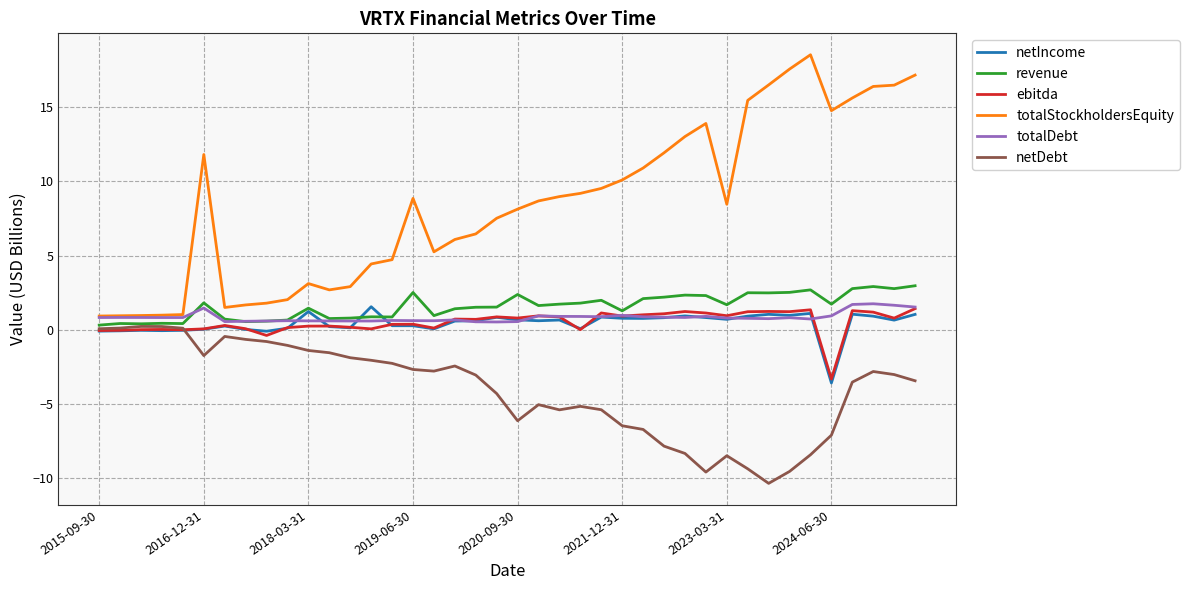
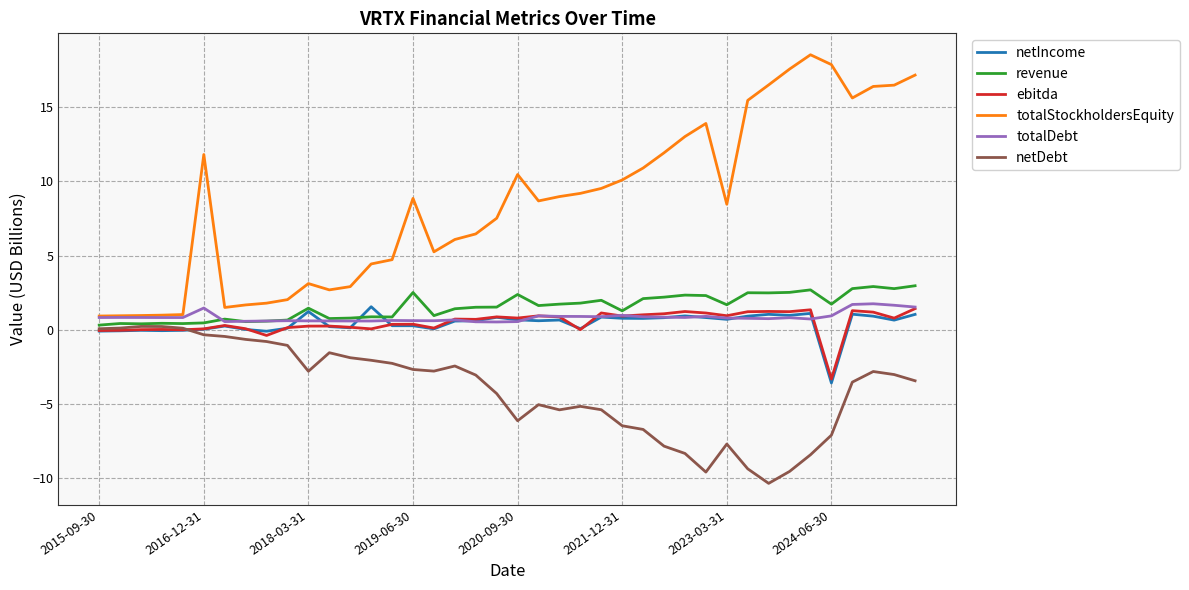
revenue, 2016-12-31: 1.8 -> 0.5
netDebt, 2016-12-31: -1.7 -> -0.3
netDebt, 2018-03-31: -1.4 -> -2.8
totalStockholdersEquity, 2020-09-30: 8.1 -> 10.5
netDebt, 2023-03-31: -8.5 -> -7.7
totalStockholdersEquity, 2024-06-30: 14.8 -> 17.9
